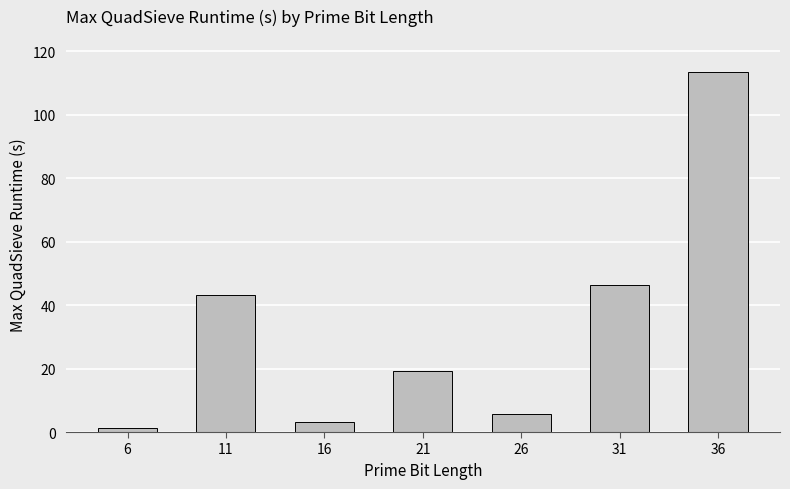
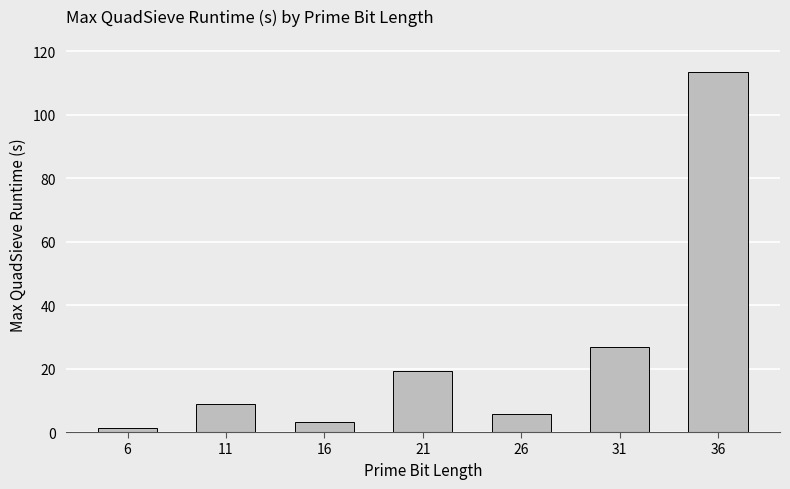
11: 43 -> 9
31: 46 -> 27
